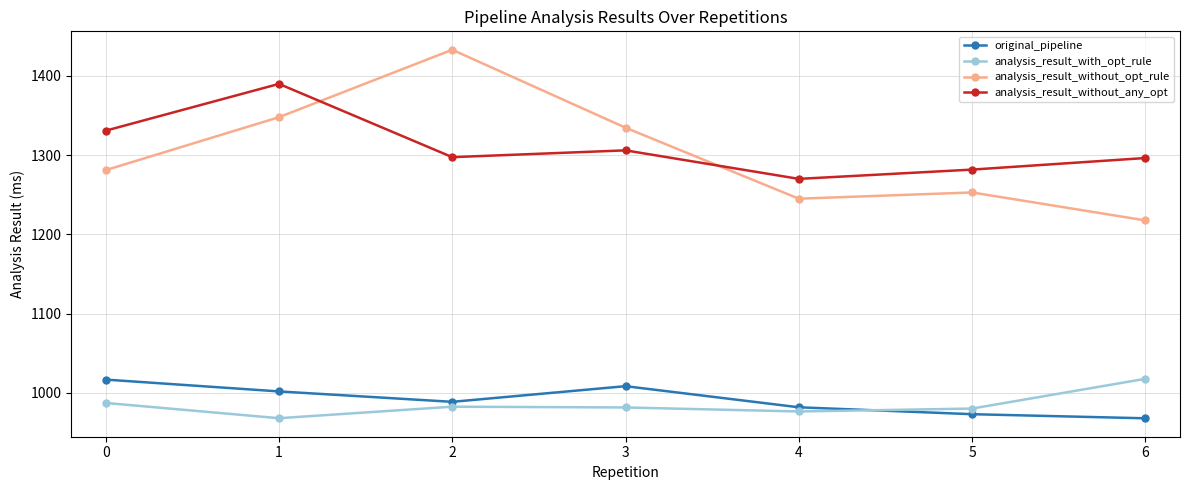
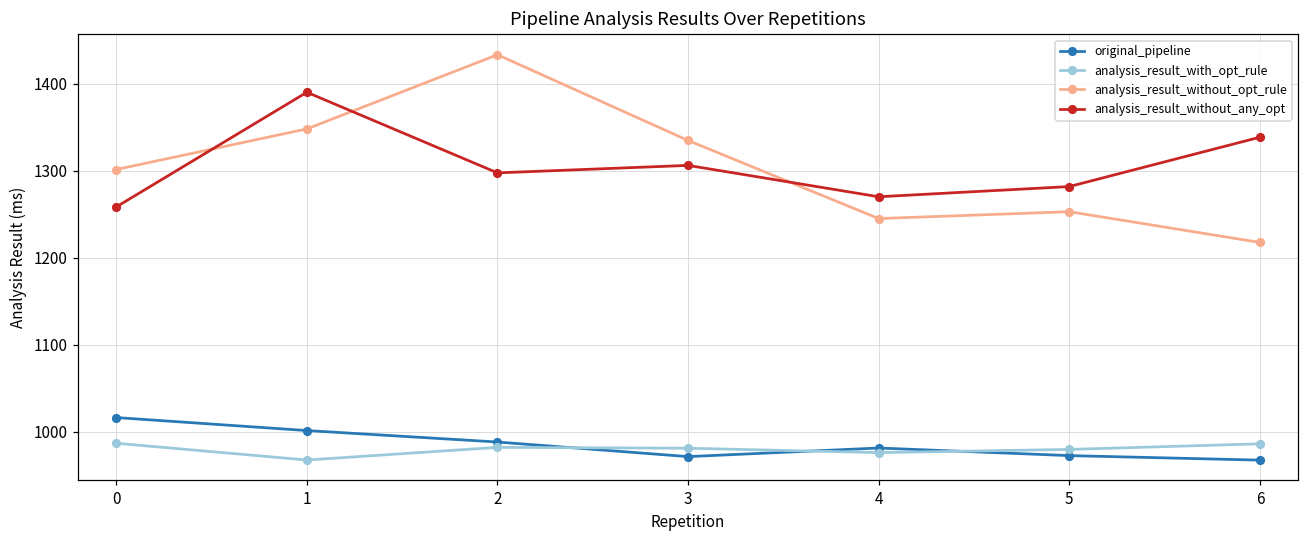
analysis_result_without_opt_rule, 0: 1280 -> 1300
analysis_result_without_any_opt, 0: 1330 -> 1260
original_pipeline, 3: 1010 -> 970
analysis_result_with_opt_rule, 6: 1020 -> 990
analysis_result_without_any_opt, 6: 1300 -> 1340
